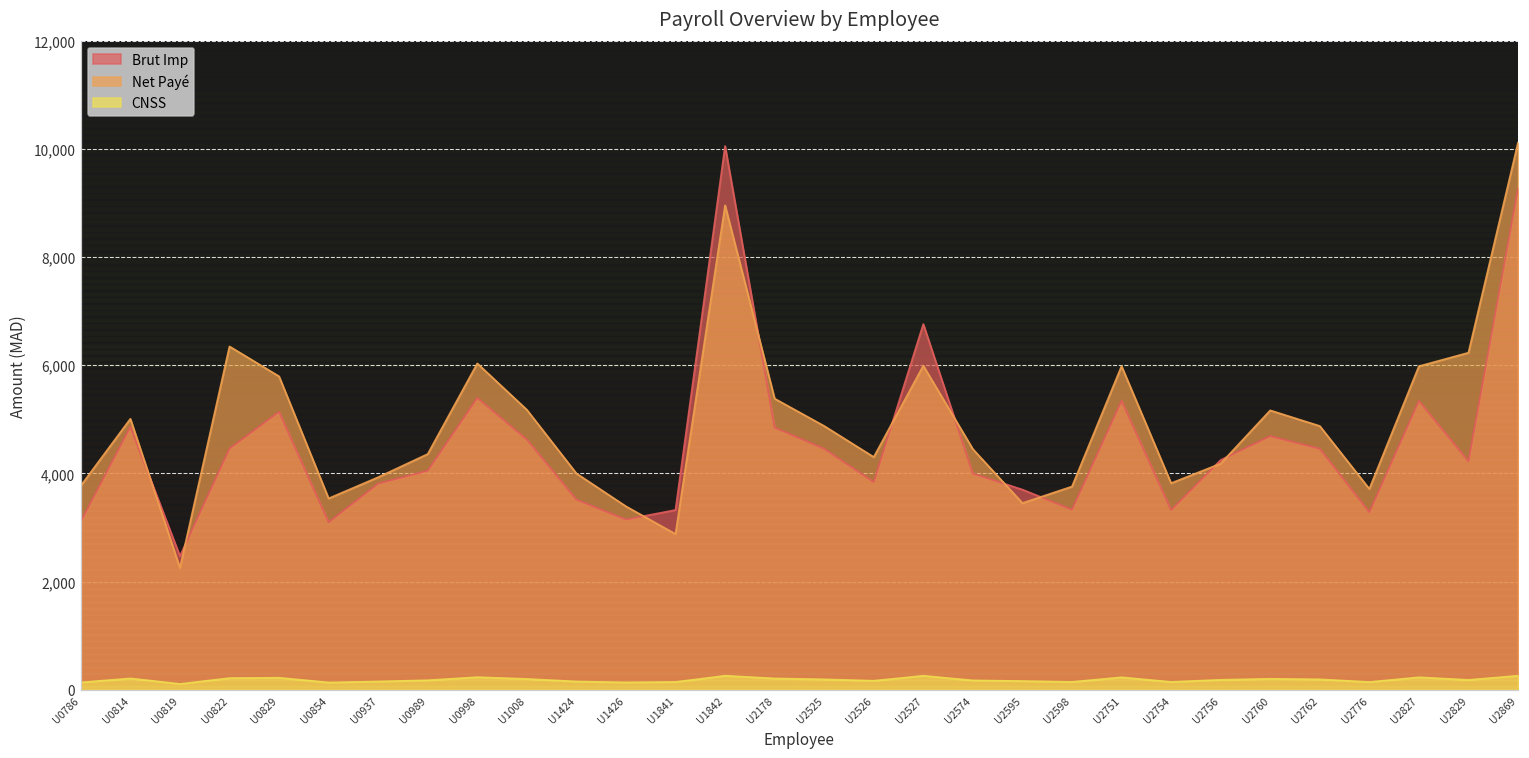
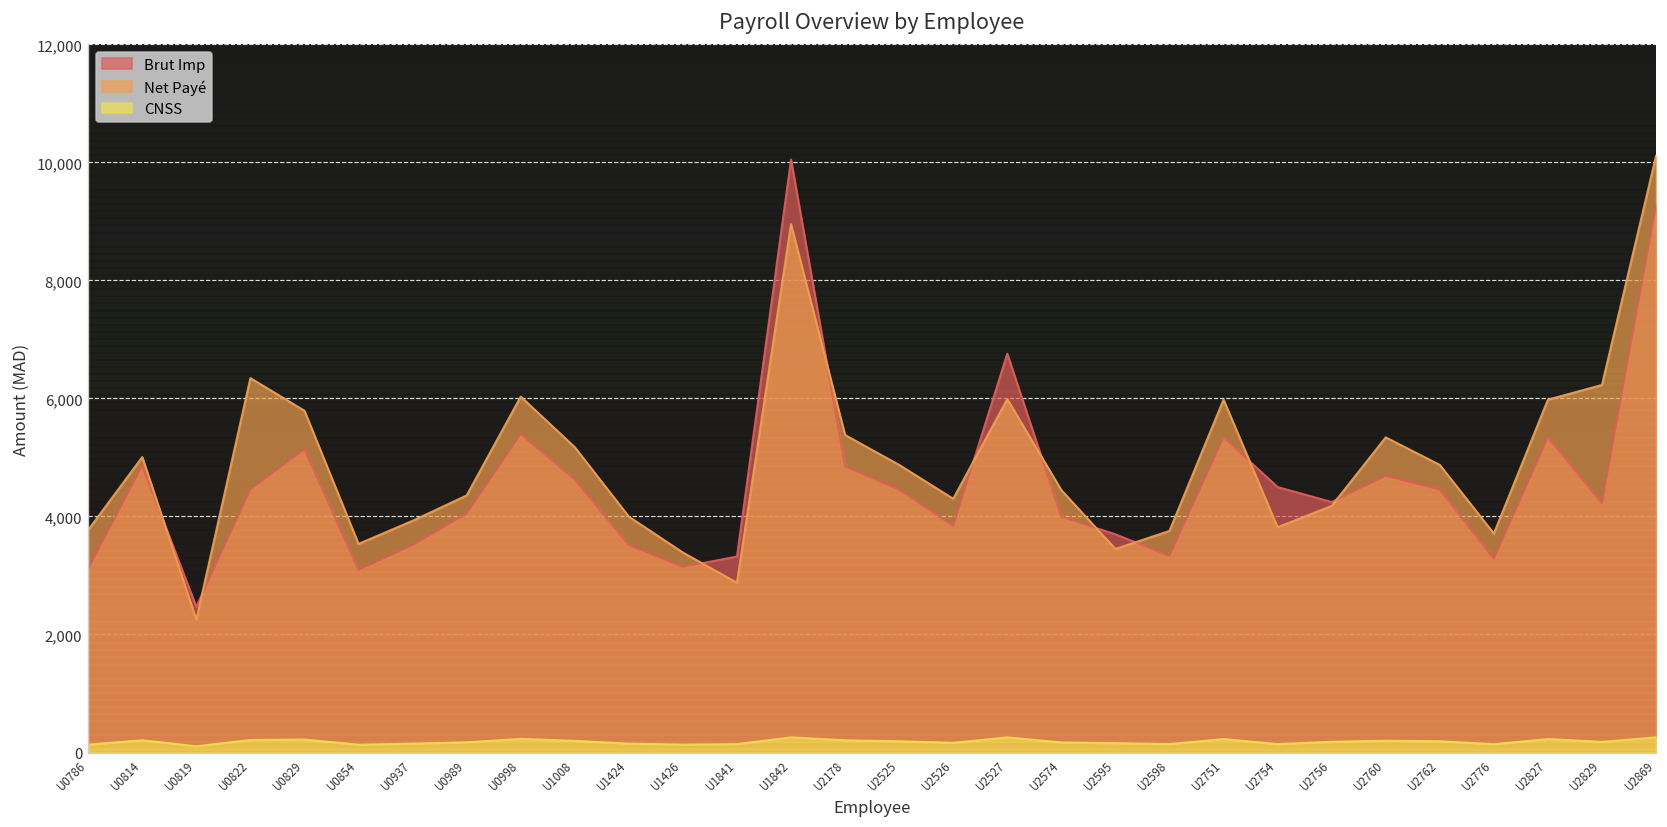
Brut Imp, U0937: 3,800 -> 3,500
Brut Imp, U2754: 3,300 -> 4,500
Net Payé, U2760: 5,200 -> 5,300
